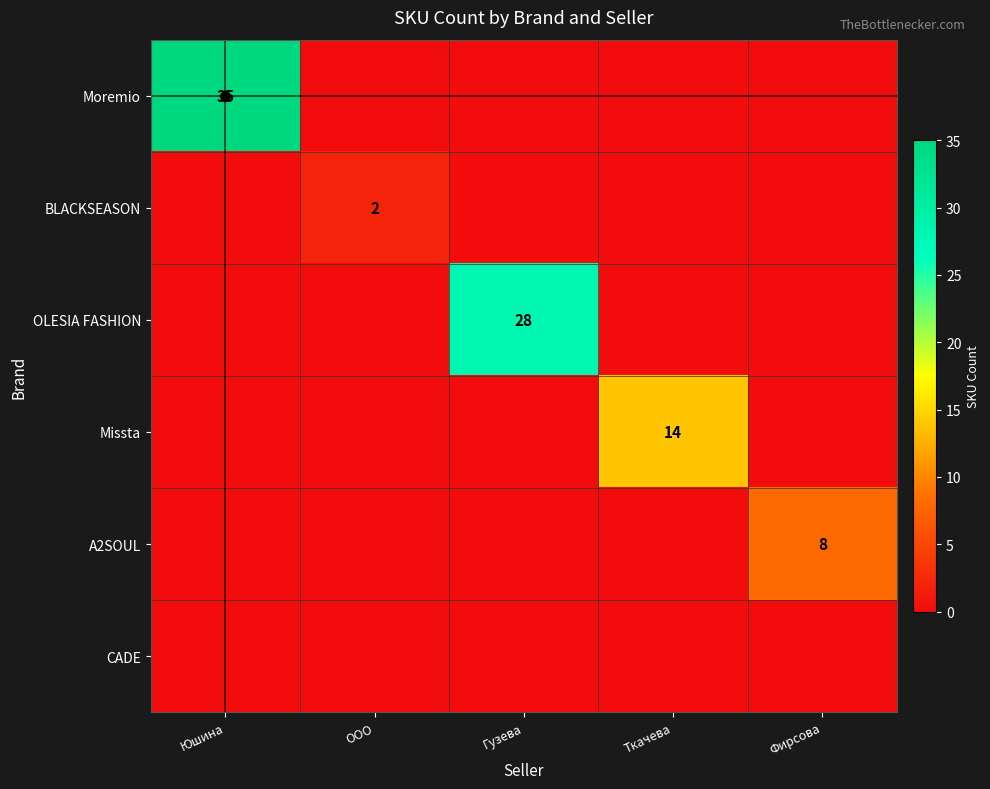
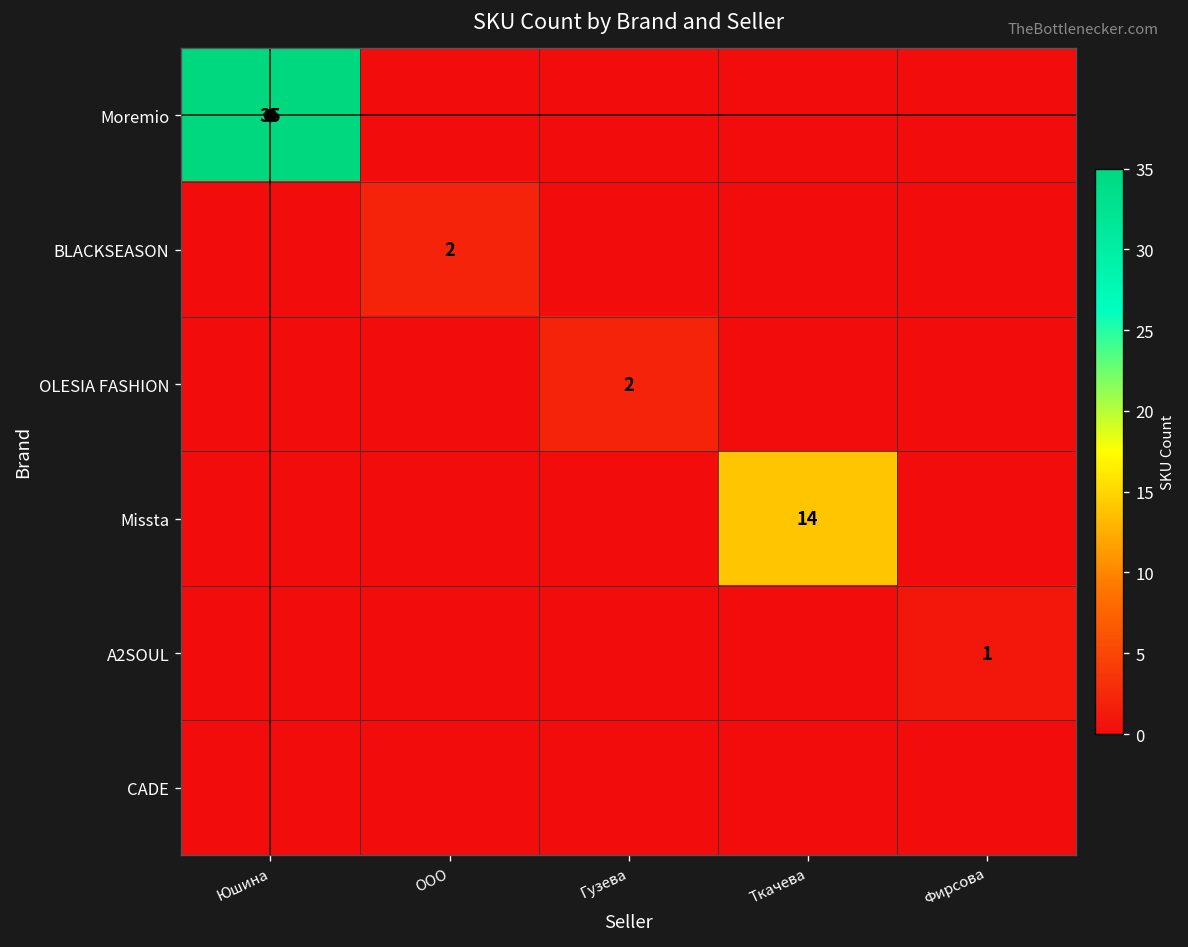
OLESIA FASHION, Гузева: 28 -> 2
A2SOUL, Фирсова: 8 -> 1
